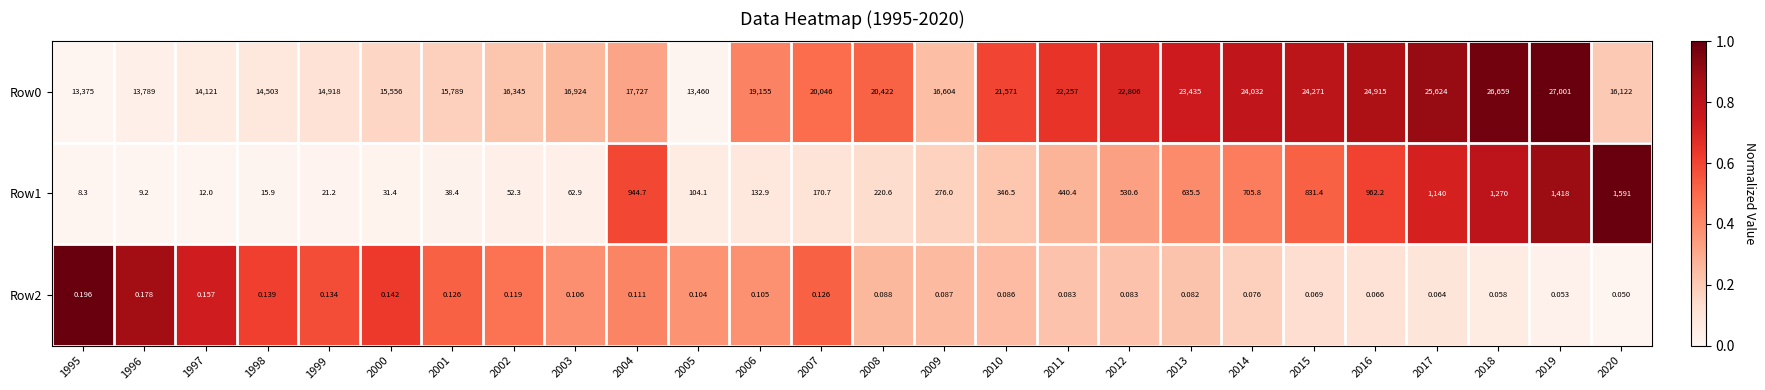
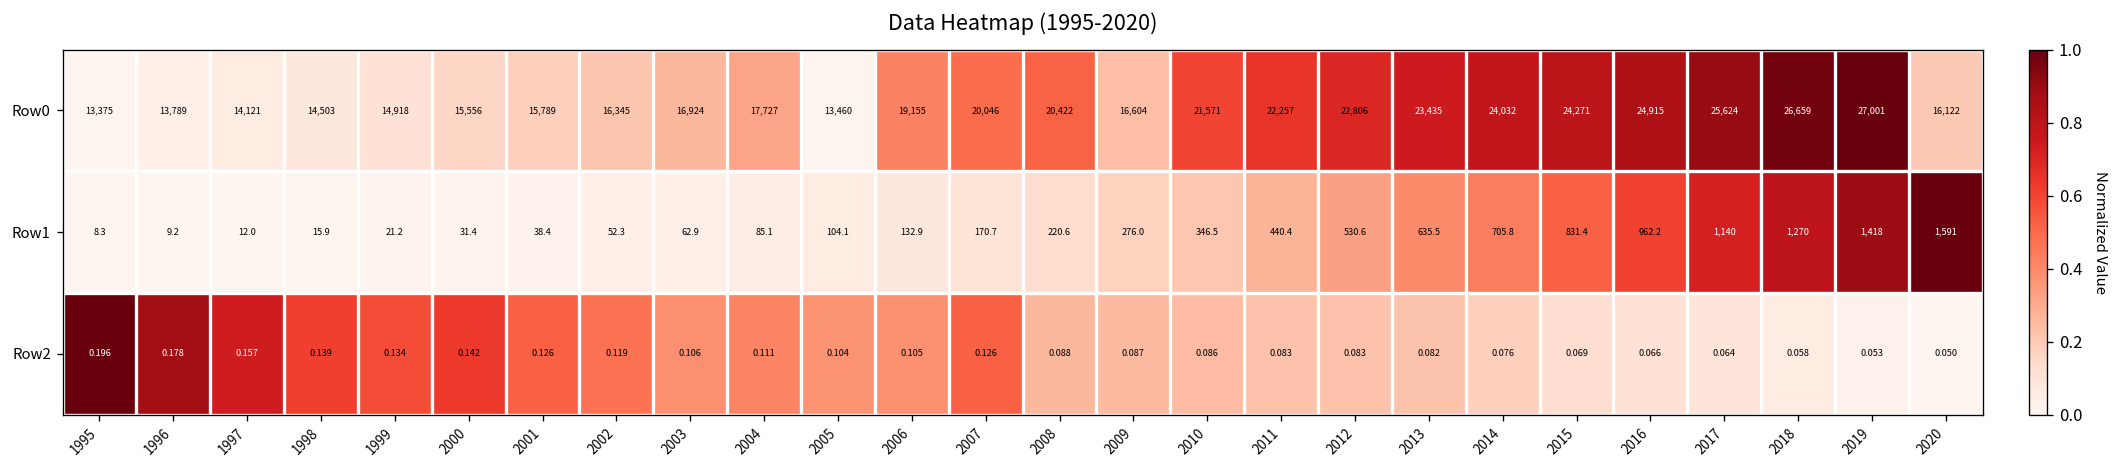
Row1, 2004: 944.7 -> 85.1
